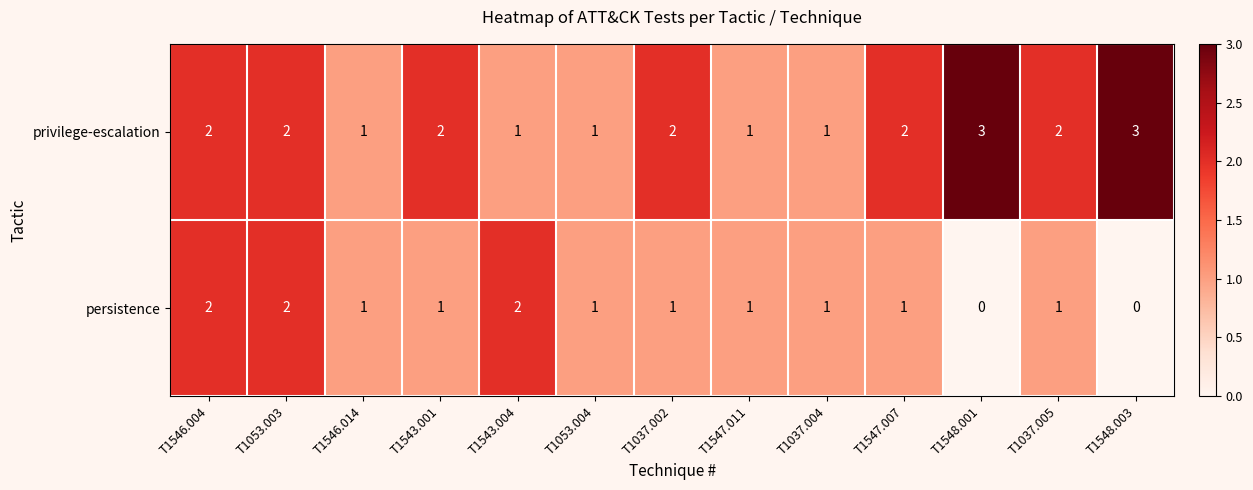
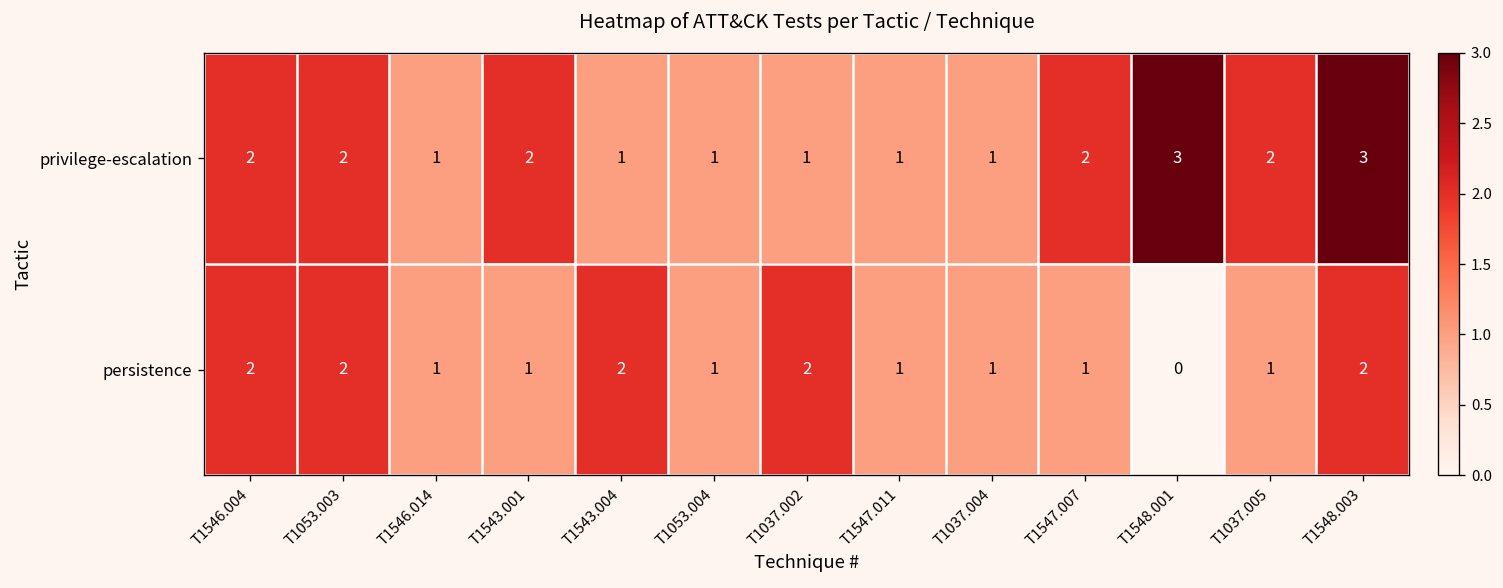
privilege-escalation, T1037.002: 2 -> 1
persistence, T1037.002: 1 -> 2
persistence, T1548.003: 0 -> 2
